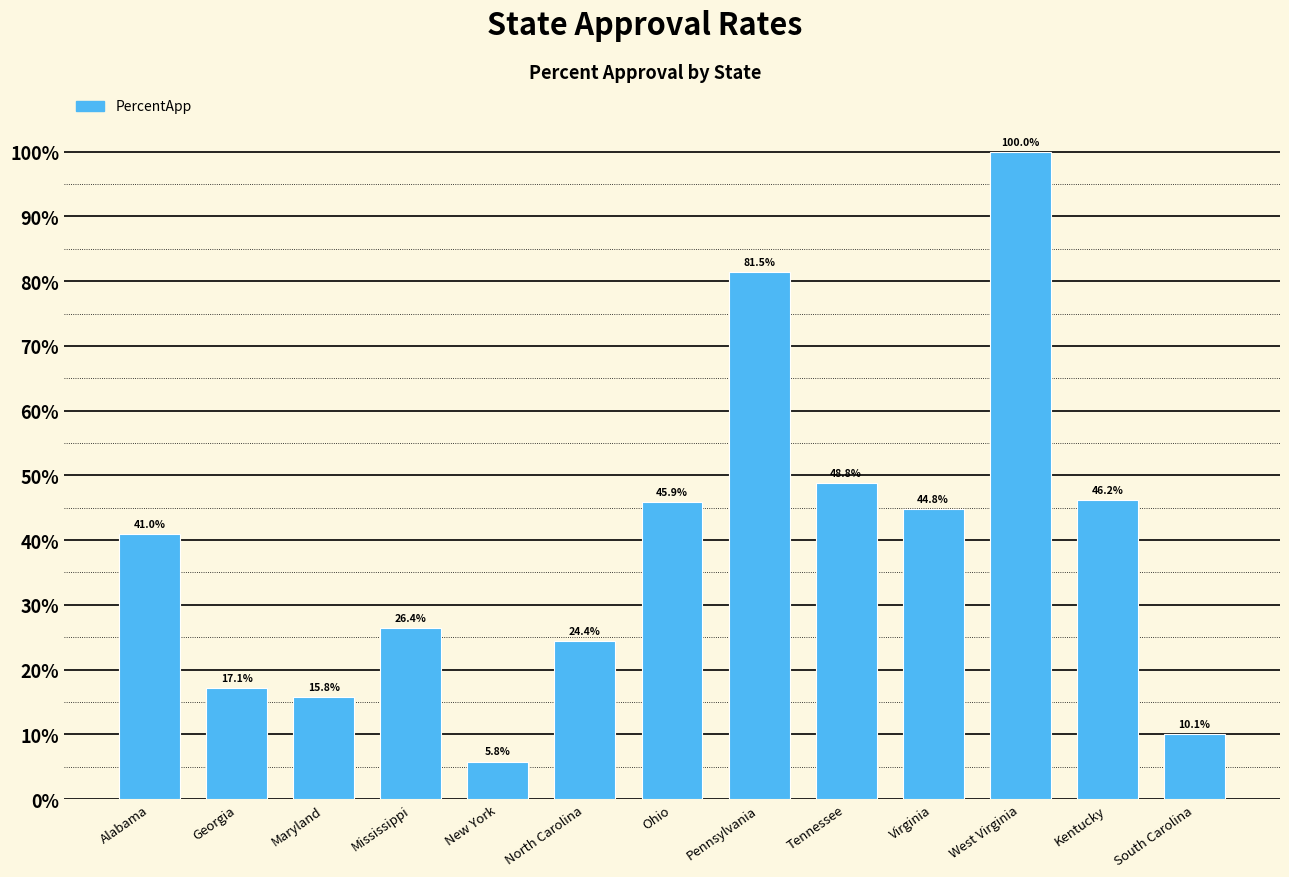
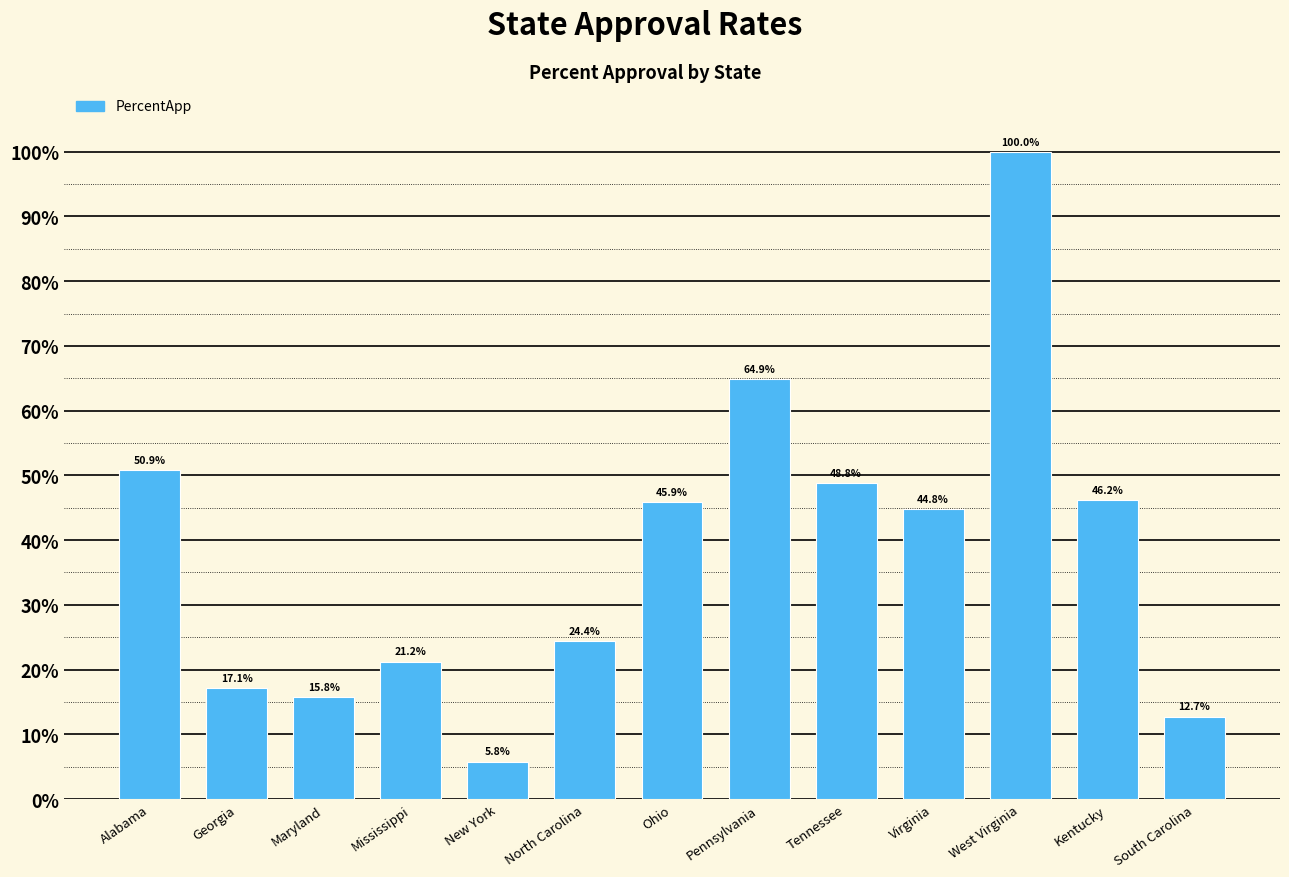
Alabama: 41.0% -> 50.9%
Mississippi: 26.4% -> 21.2%
Pennsylvania: 81.5% -> 64.9%
South Carolina: 10.1% -> 12.7%
